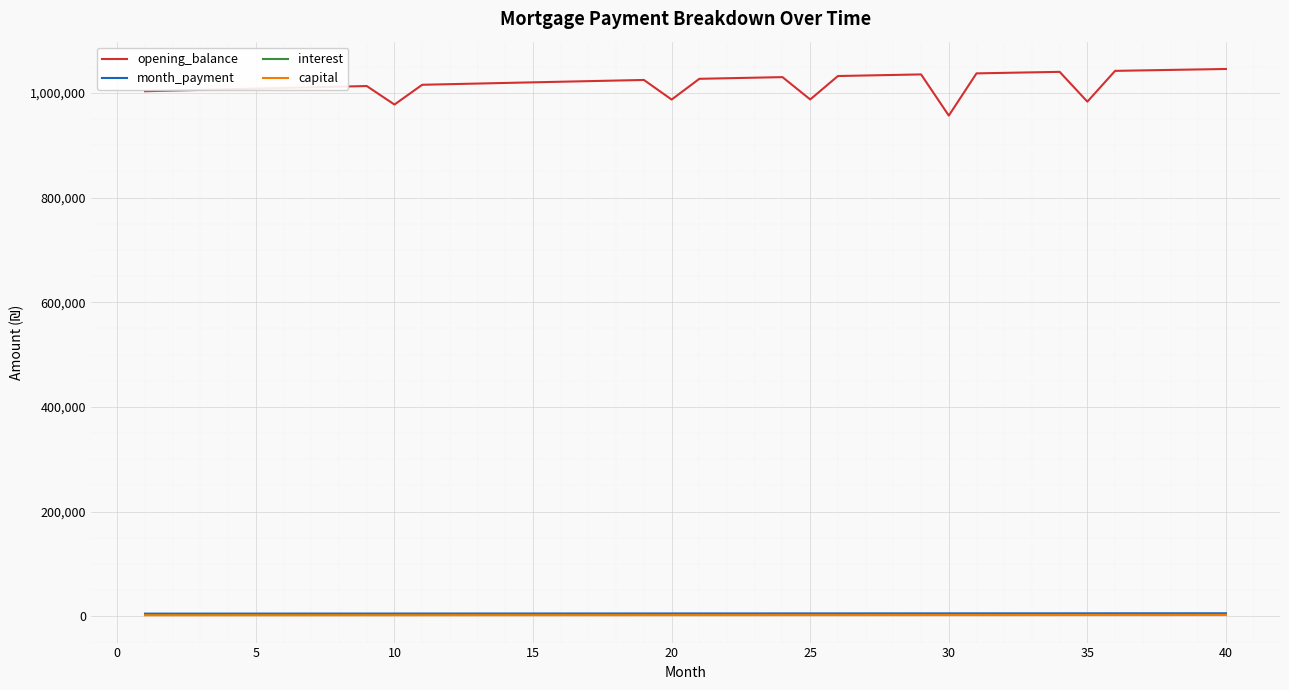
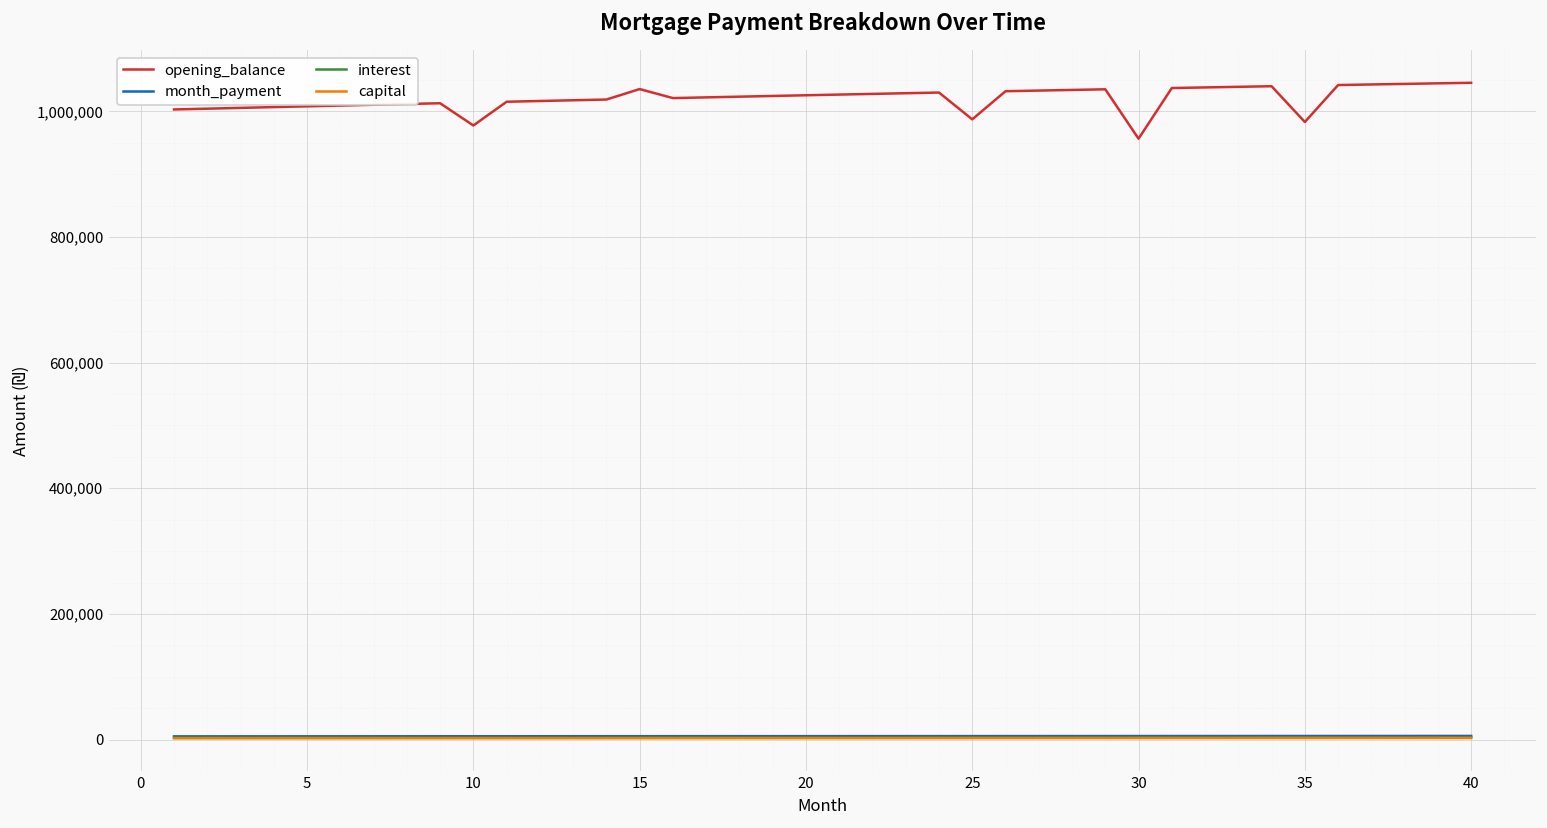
opening_balance, 15: 1,020,000 -> 1,040,000
opening_balance, 20: 990,000 -> 1,030,000
